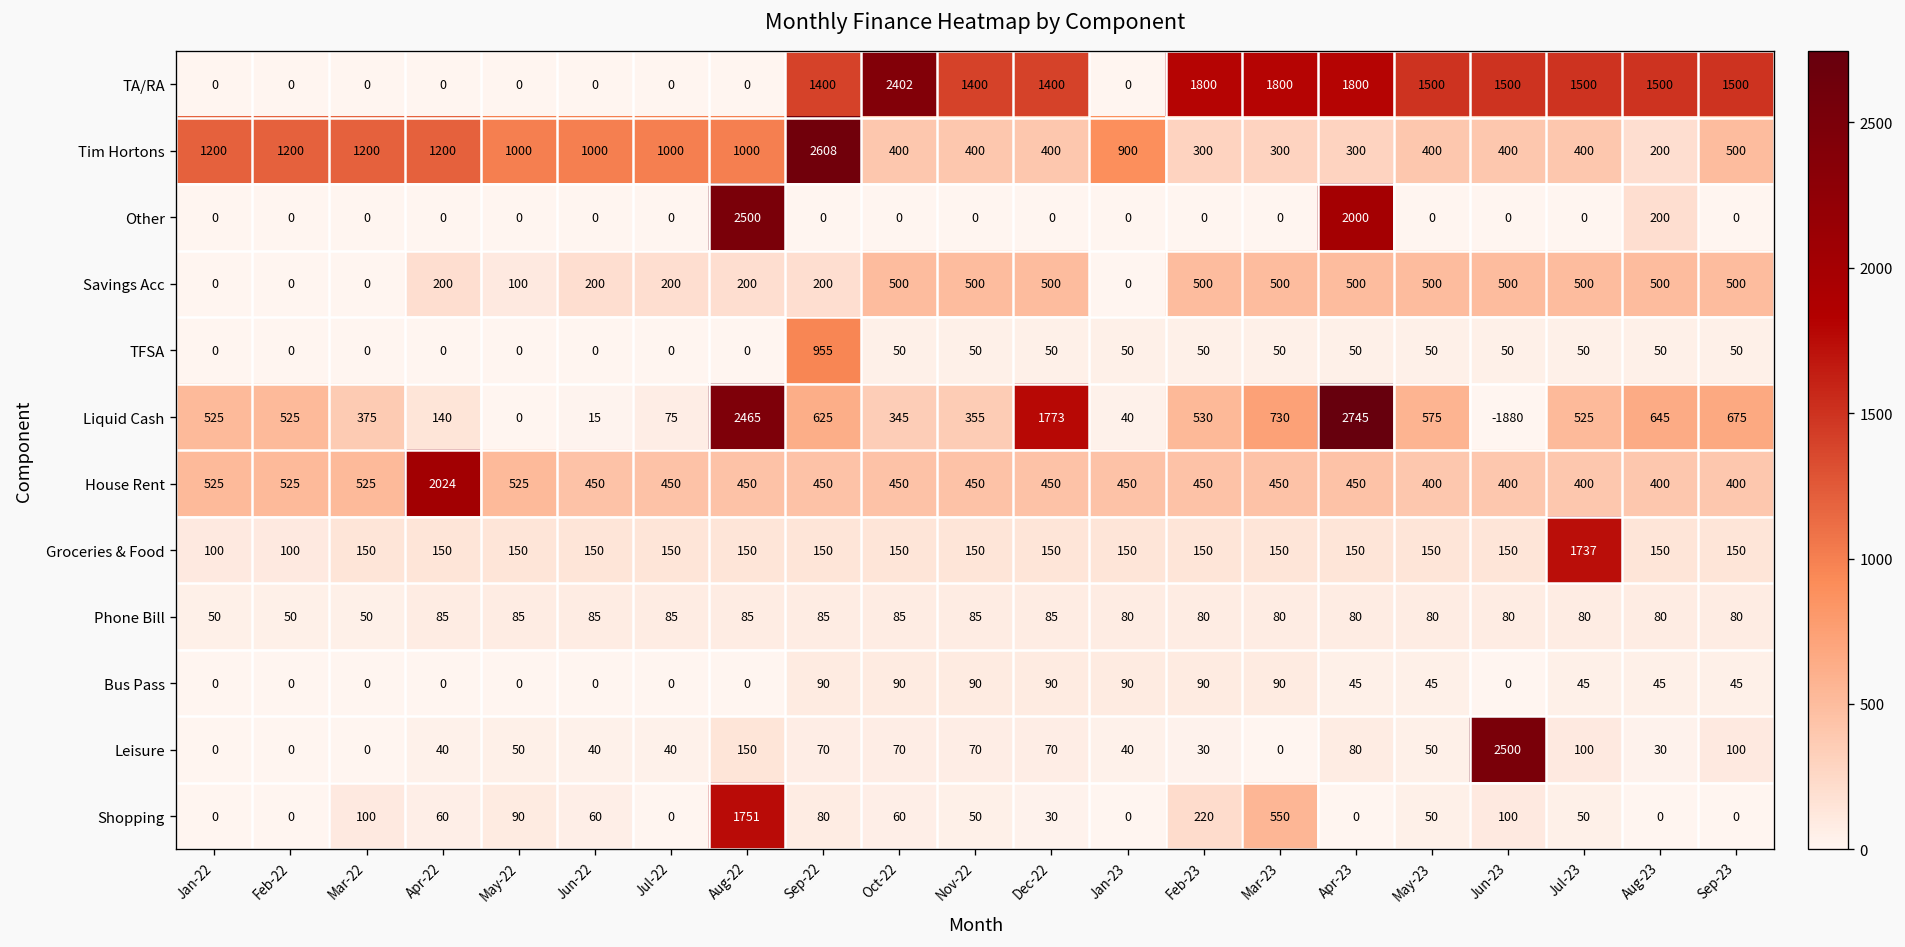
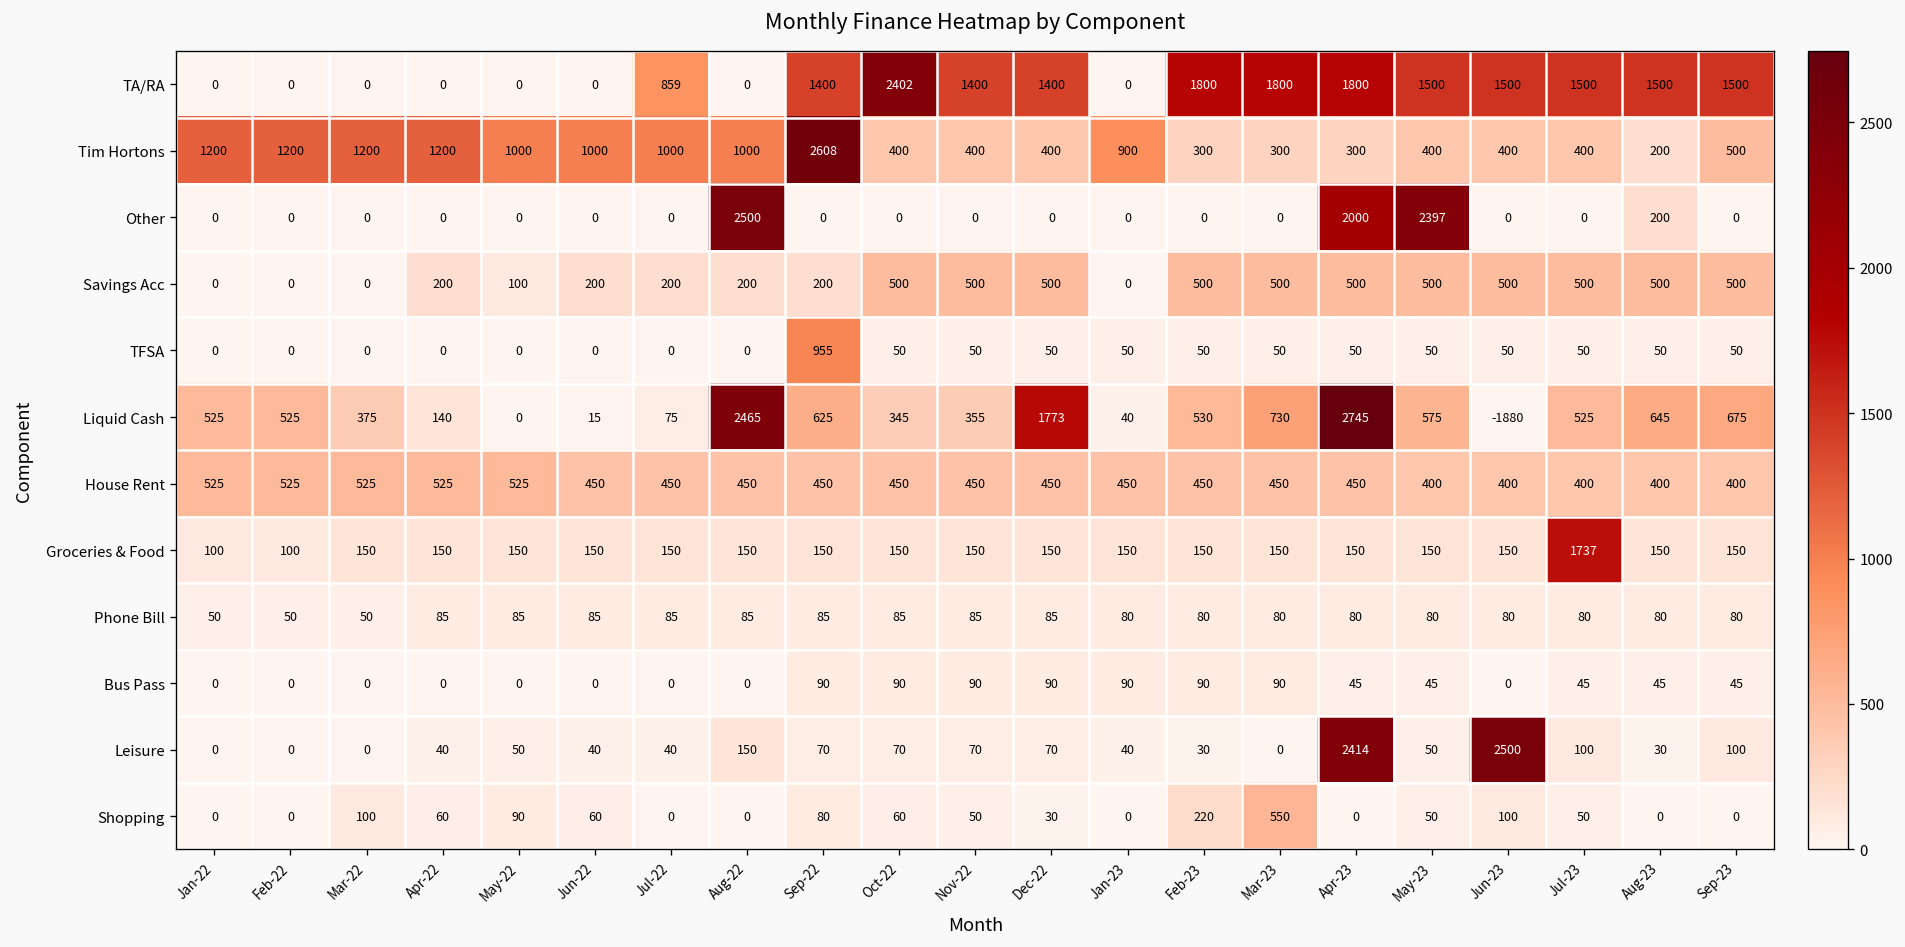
TA/RA, Jul-22: 0 -> 859
Other, May-23: 0 -> 2397
House Rent, Apr-22: 2024 -> 525
Leisure, Apr-23: 80 -> 2414
Shopping, Aug-22: 1751 -> 0
